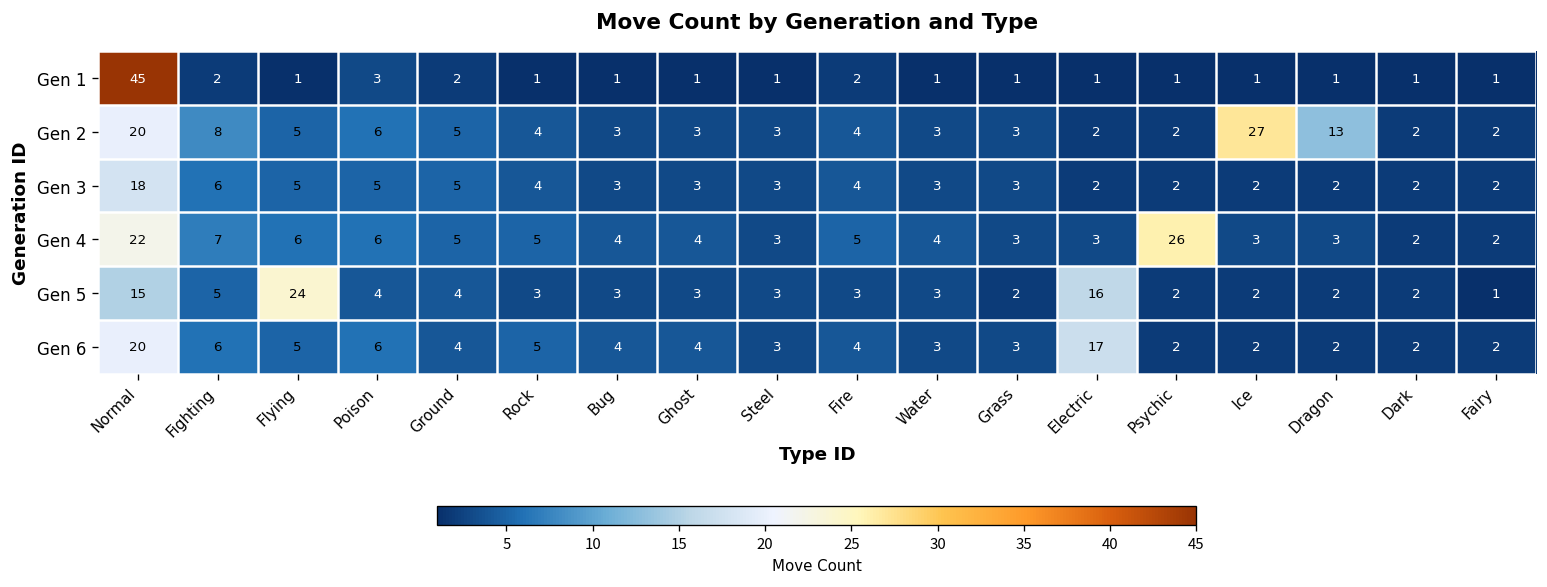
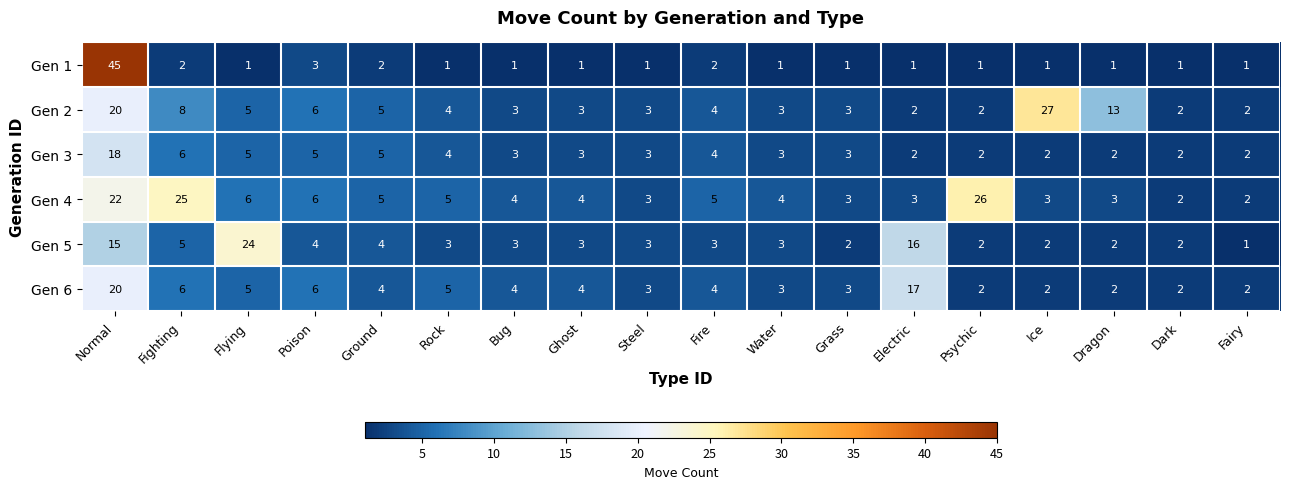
Gen 4, Fighting: 7 -> 25
